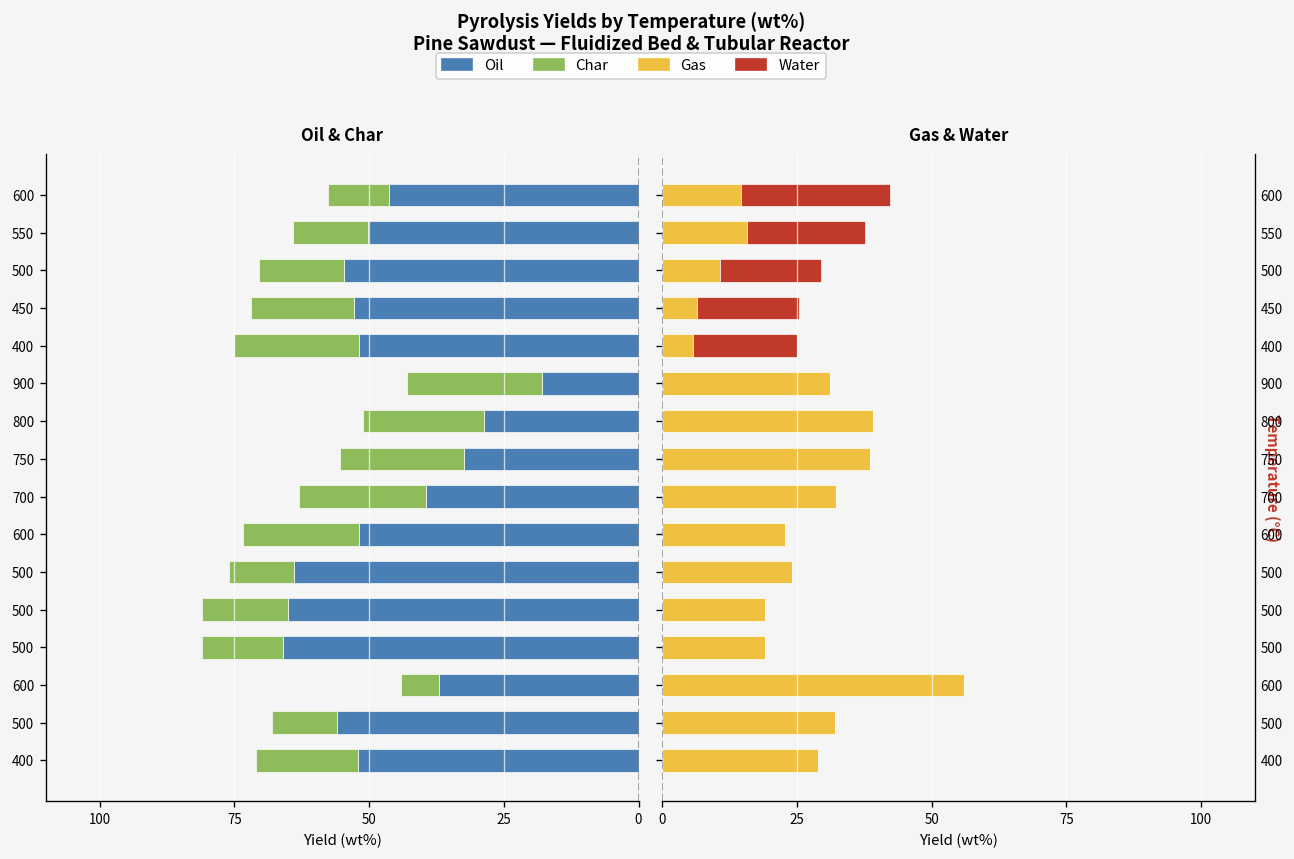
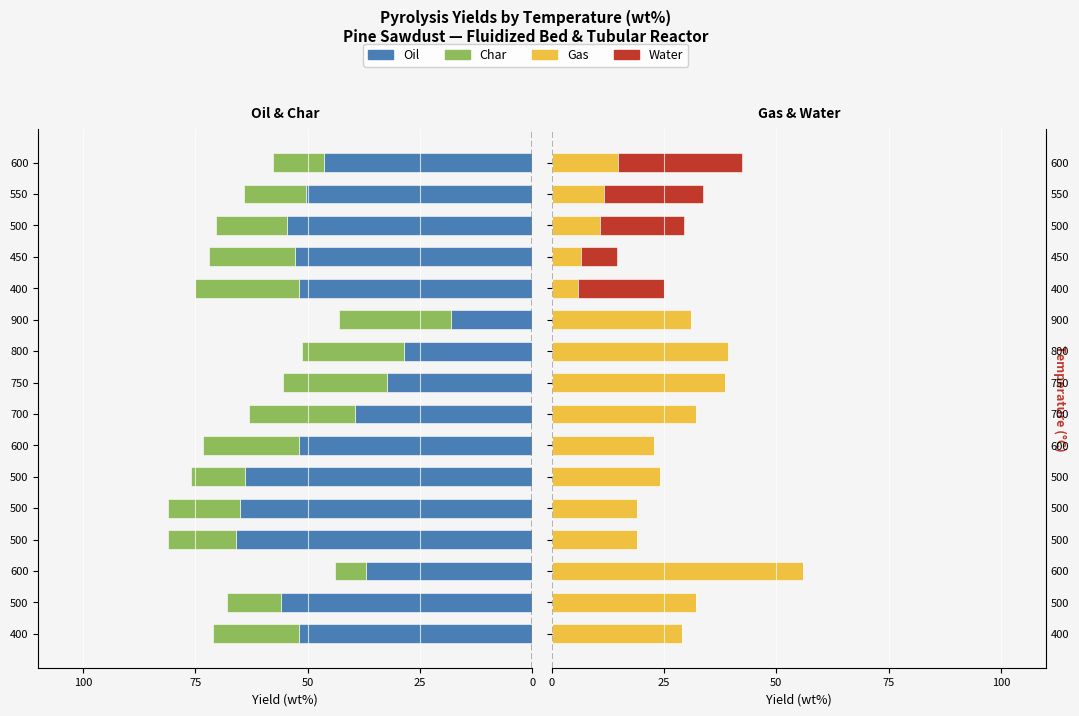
Gas & Water, Gas, 550: 16 -> 12
Gas & Water, Water, 450: 19 -> 8
